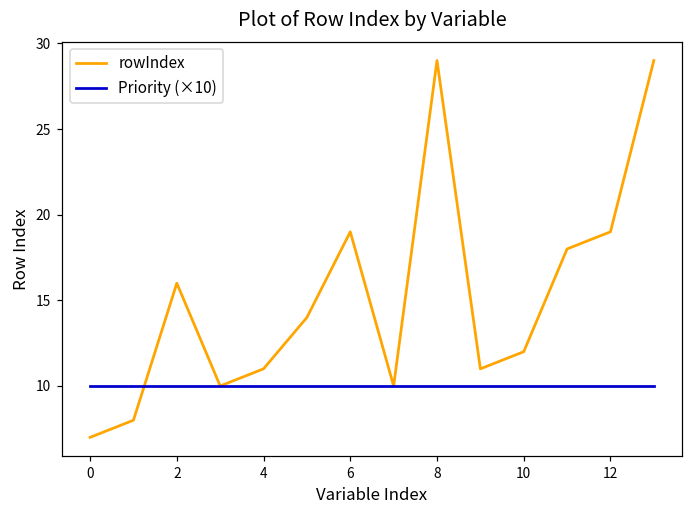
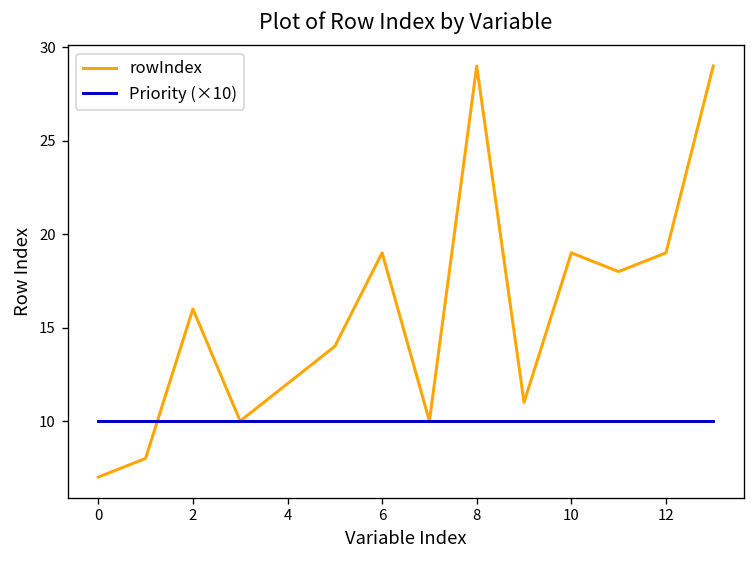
rowIndex, 4: 11 -> 12
rowIndex, 10: 12 -> 19
